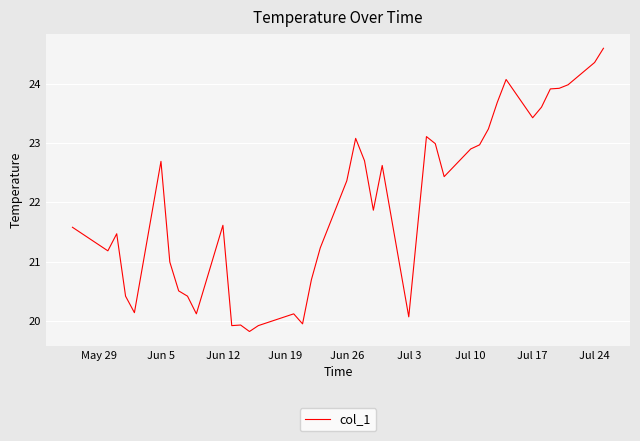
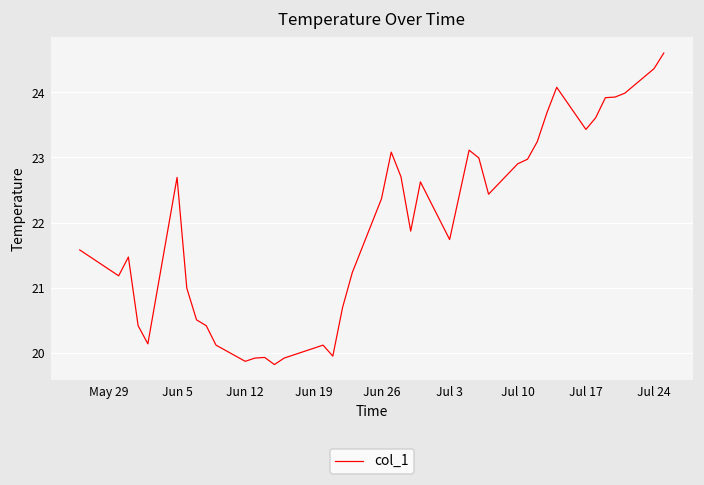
Jun 12: 21.6 -> 19.9
Jul 3: 20.1 -> 21.7
